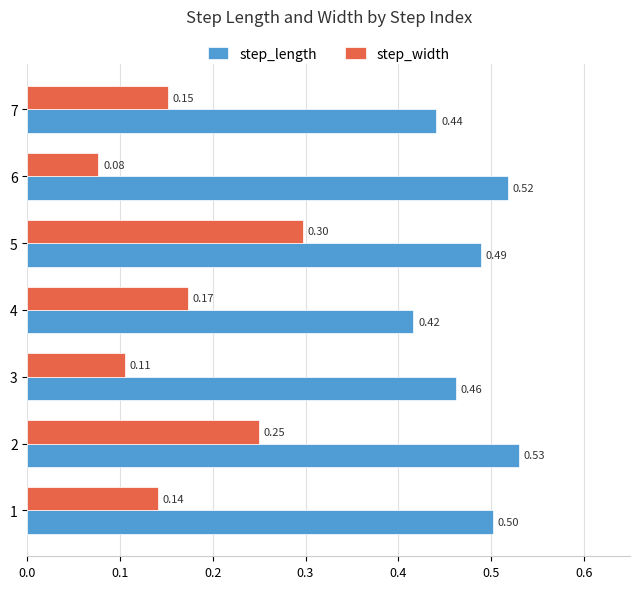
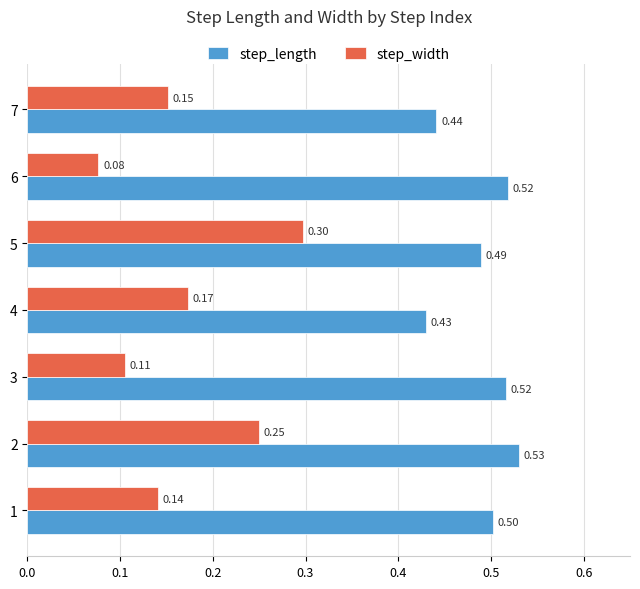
step_length, 4: 0.42 -> 0.43
step_length, 3: 0.46 -> 0.52
